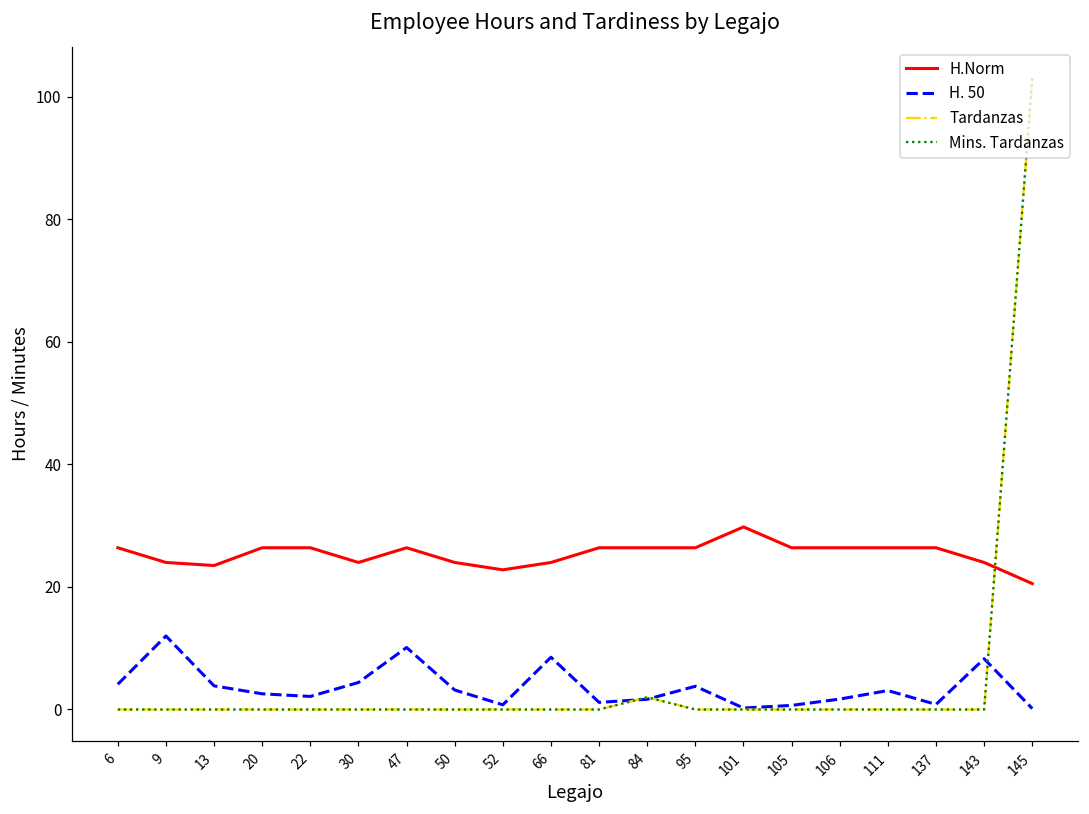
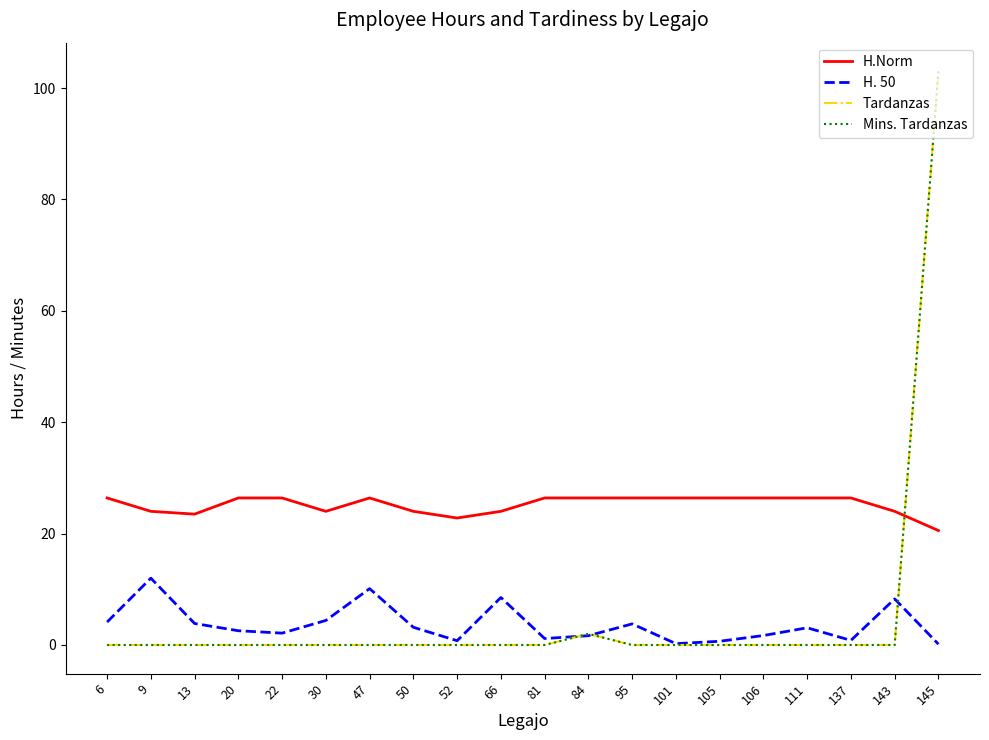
H.Norm, 101: 30 -> 26
